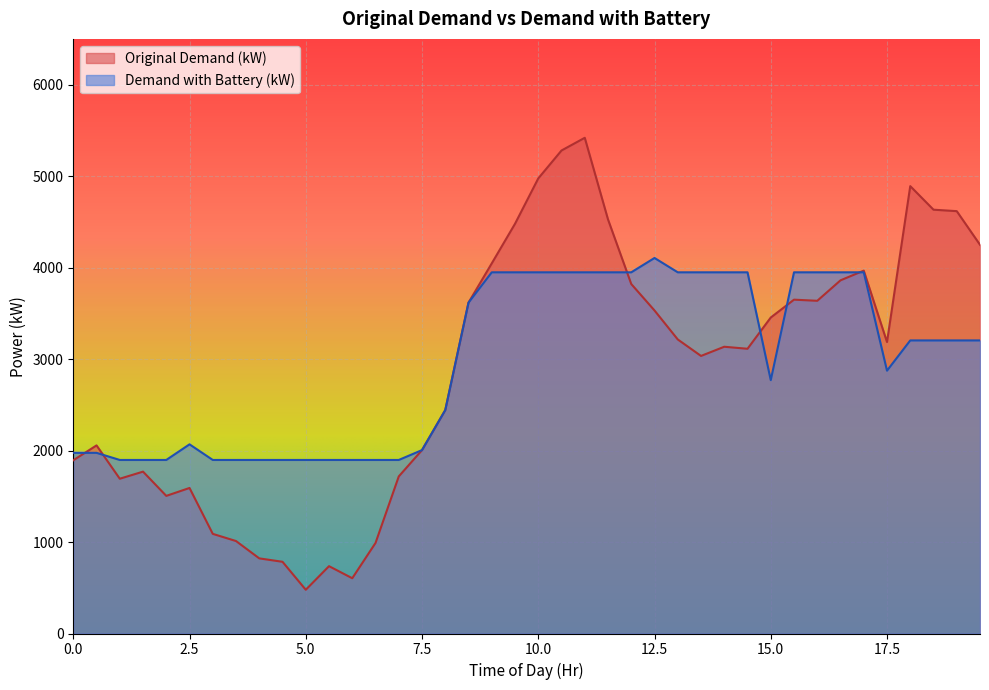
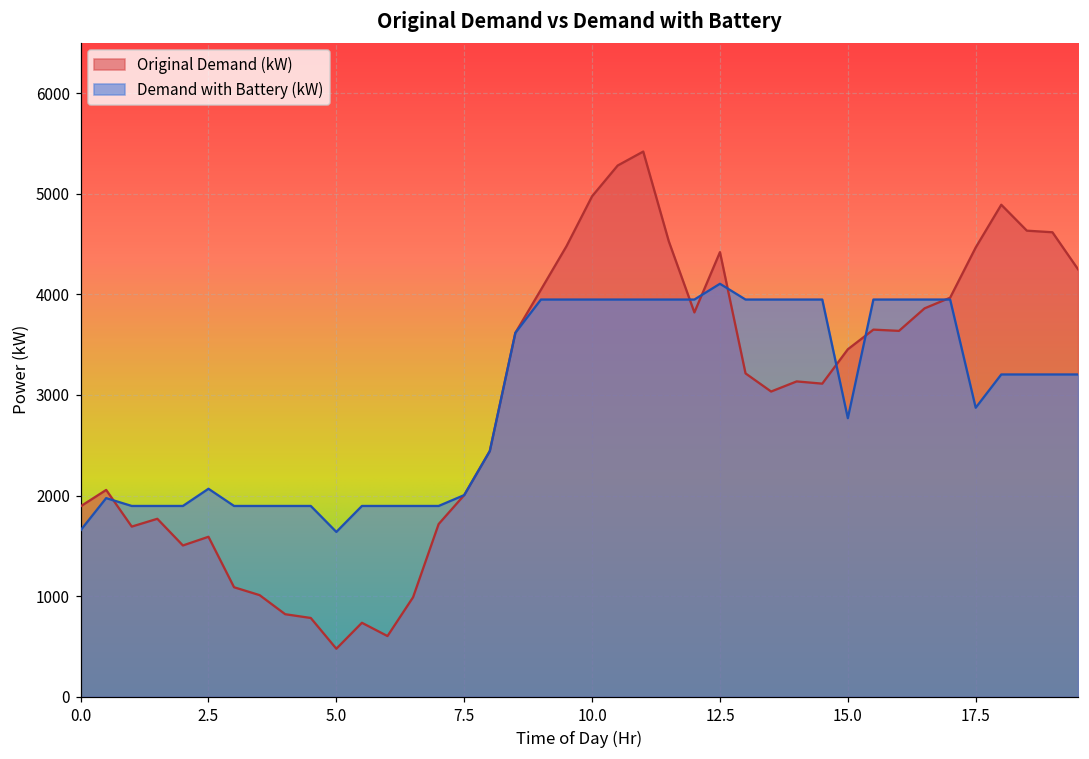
Demand with Battery (kW), 0.0: 2000 -> 1700
Demand with Battery (kW), 5.0: 1900 -> 1600
Original Demand (kW), 12.5: 3500 -> 4400
Original Demand (kW), 17.5: 3200 -> 4500
